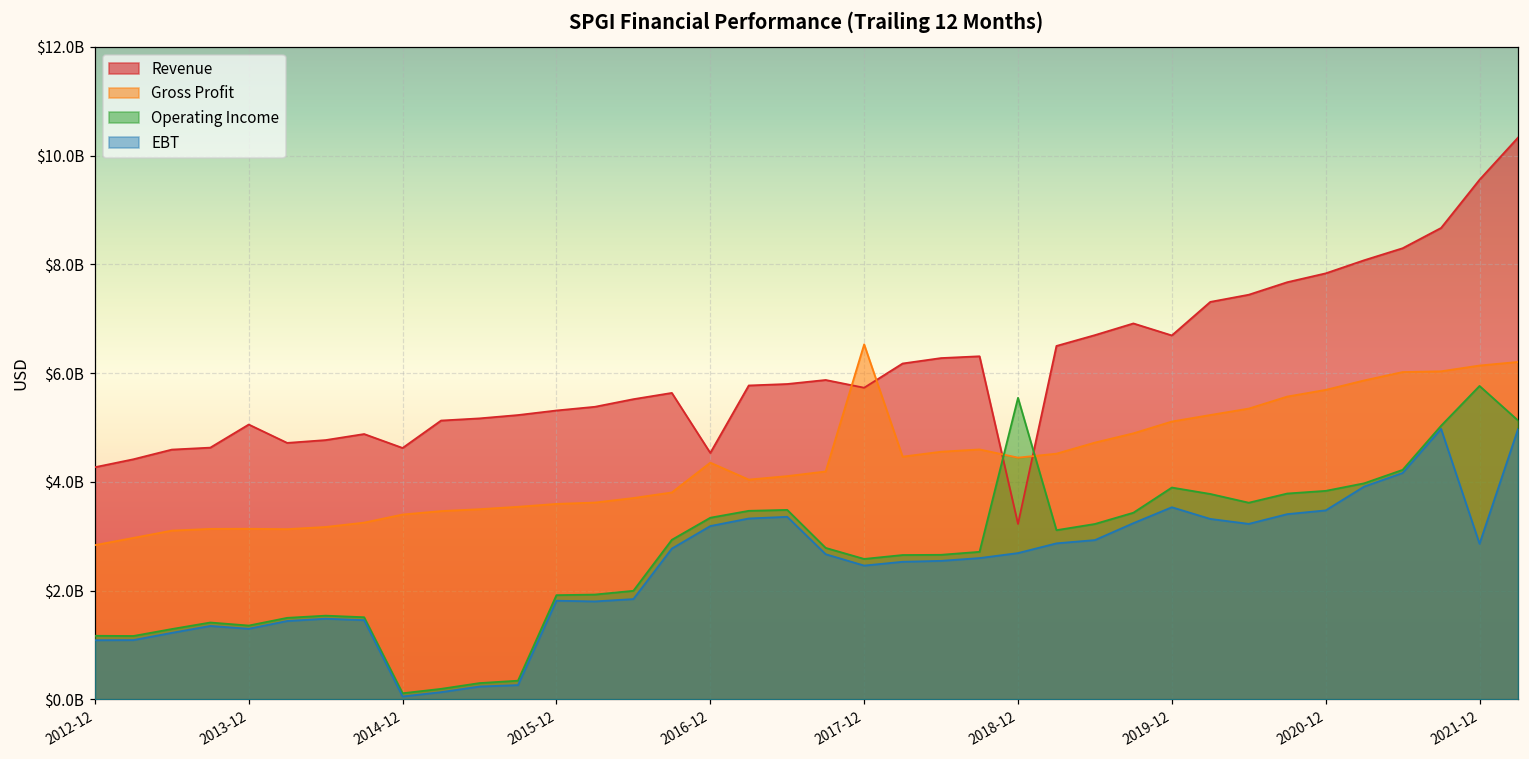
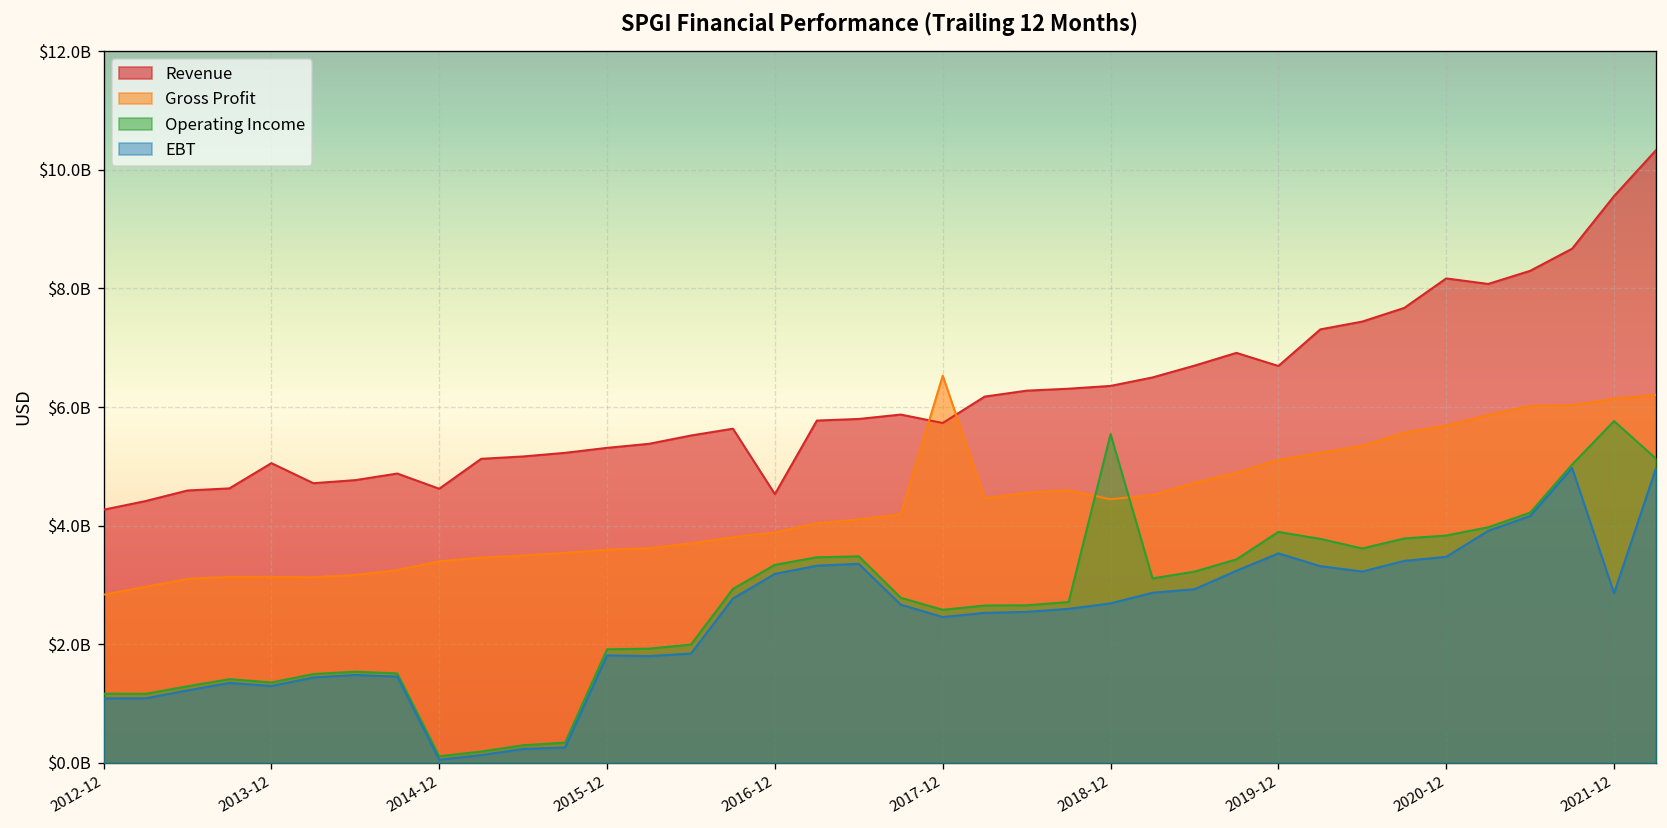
Gross Profit, 2016-12: $4400000000 -> $3900000000
Revenue, 2018-12: $3200000000 -> $6400000000
Revenue, 2020-12: $7800000000 -> $8200000000
